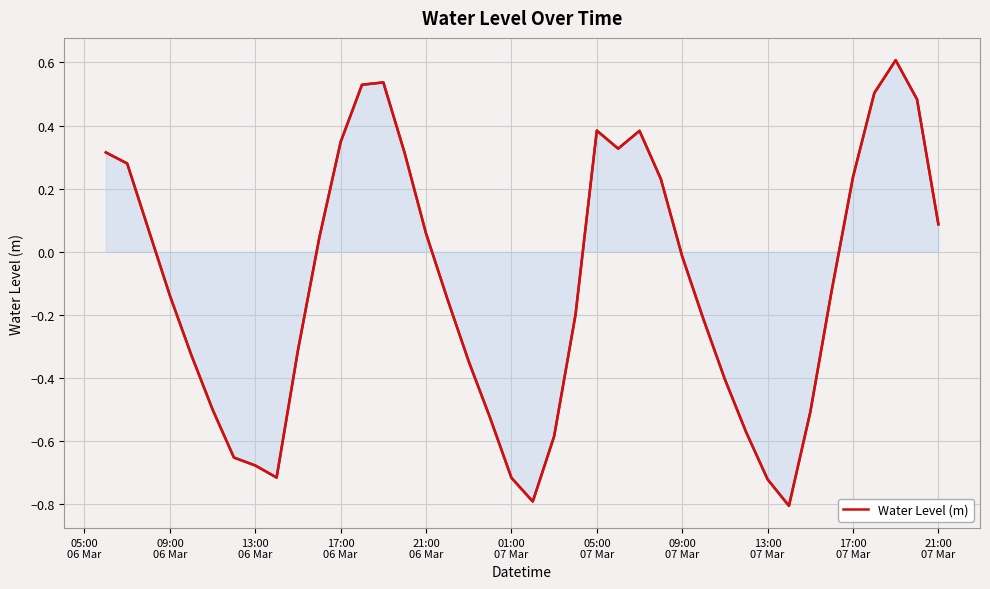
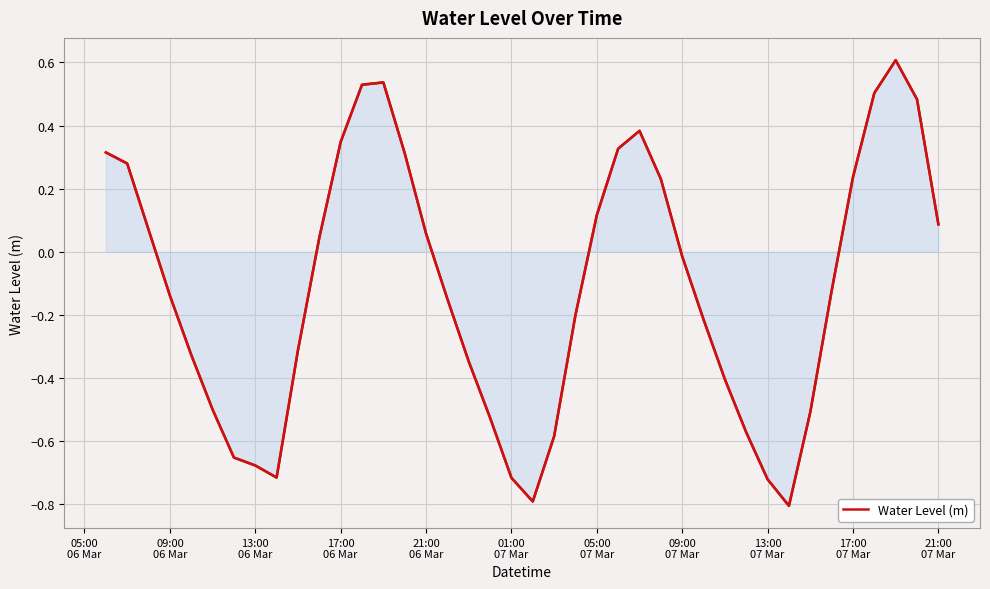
Water Level (m), 05:00 07 Mar: 0.38 -> 0.12
